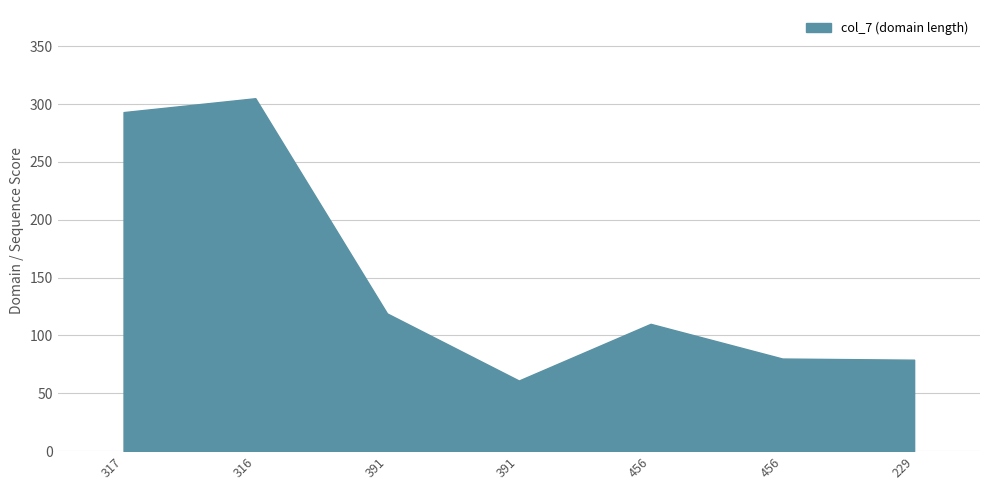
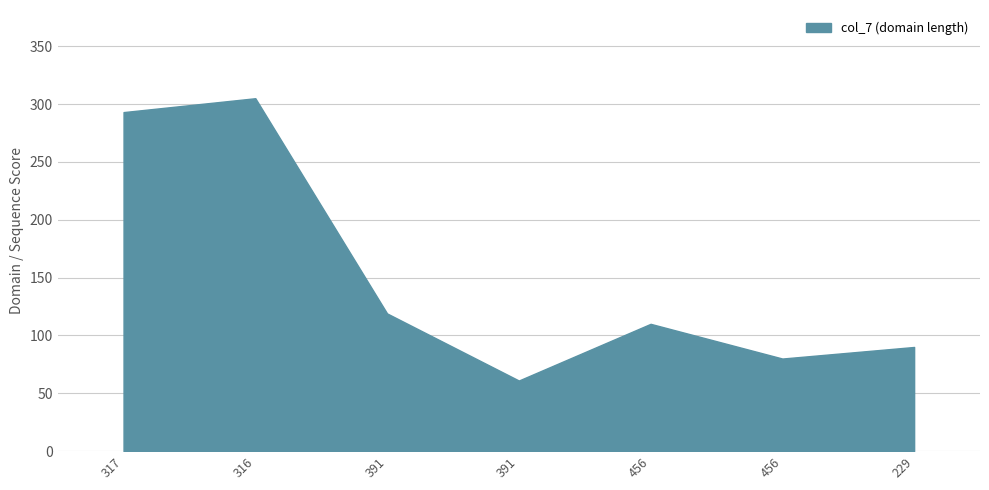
229: 79 -> 90
